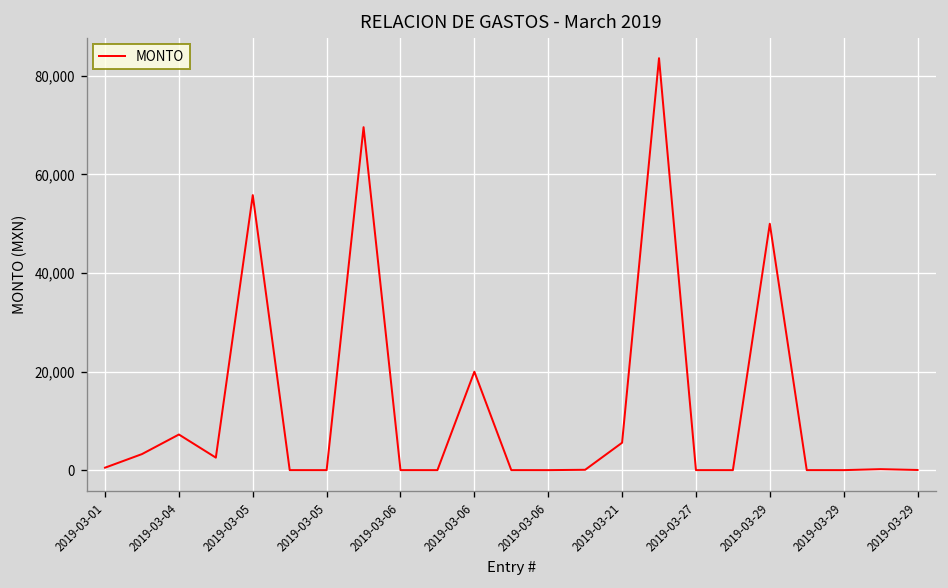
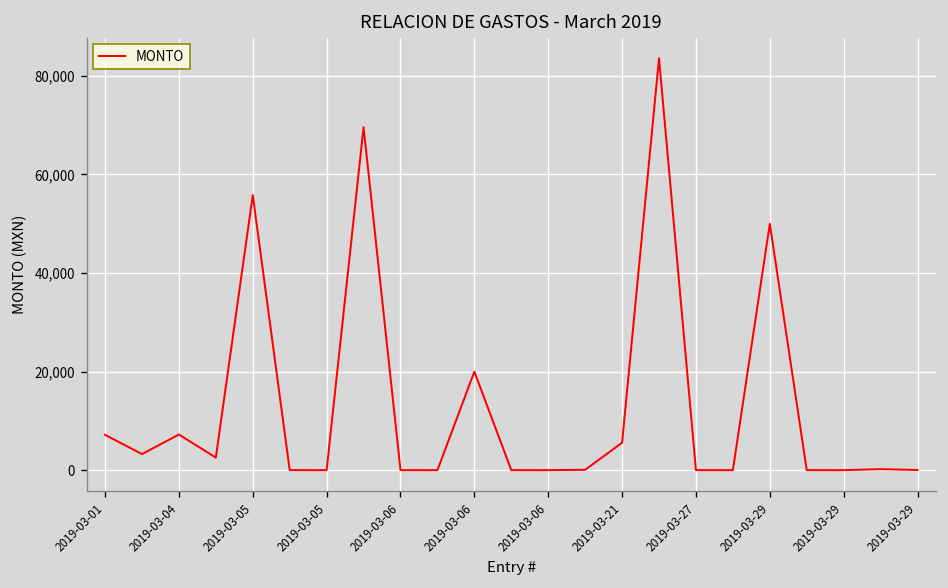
2019-03-01: 0 -> 7,000
